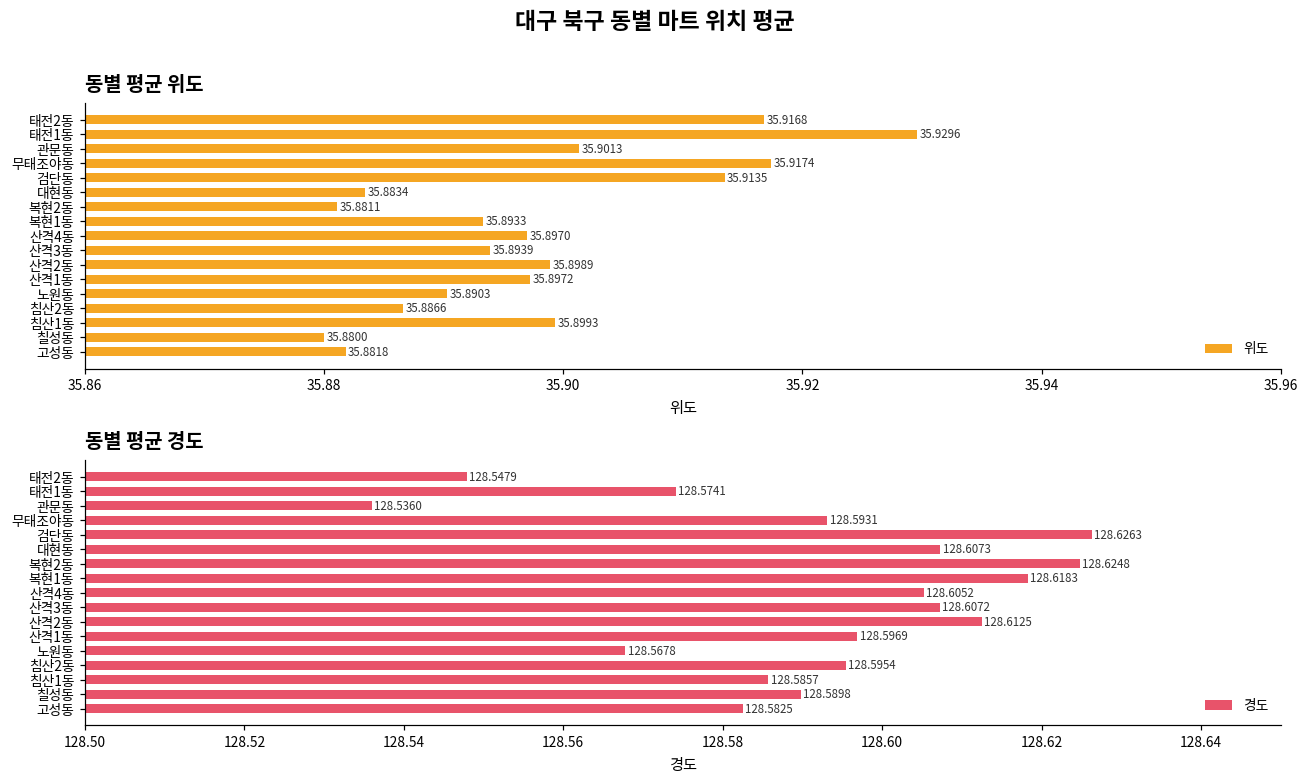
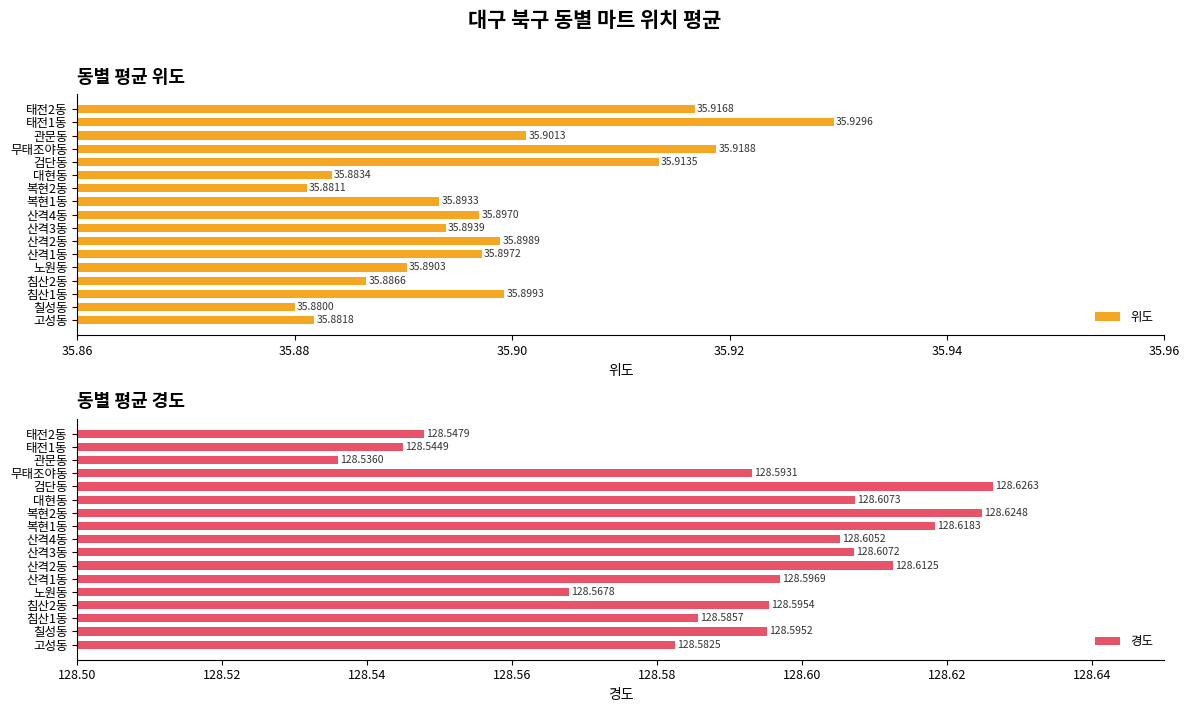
동별 평균 위도, 무태조야동: 35.9174 -> 35.9188
동별 평균 경도, 태전1동: 128.5741 -> 128.5449
동별 평균 경도, 칠성동: 128.5898 -> 128.5952
